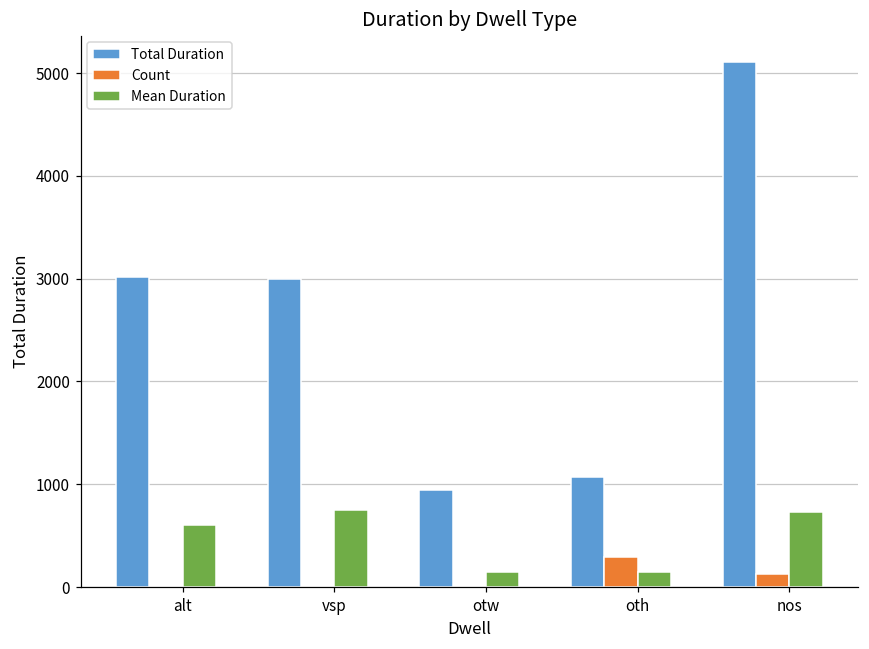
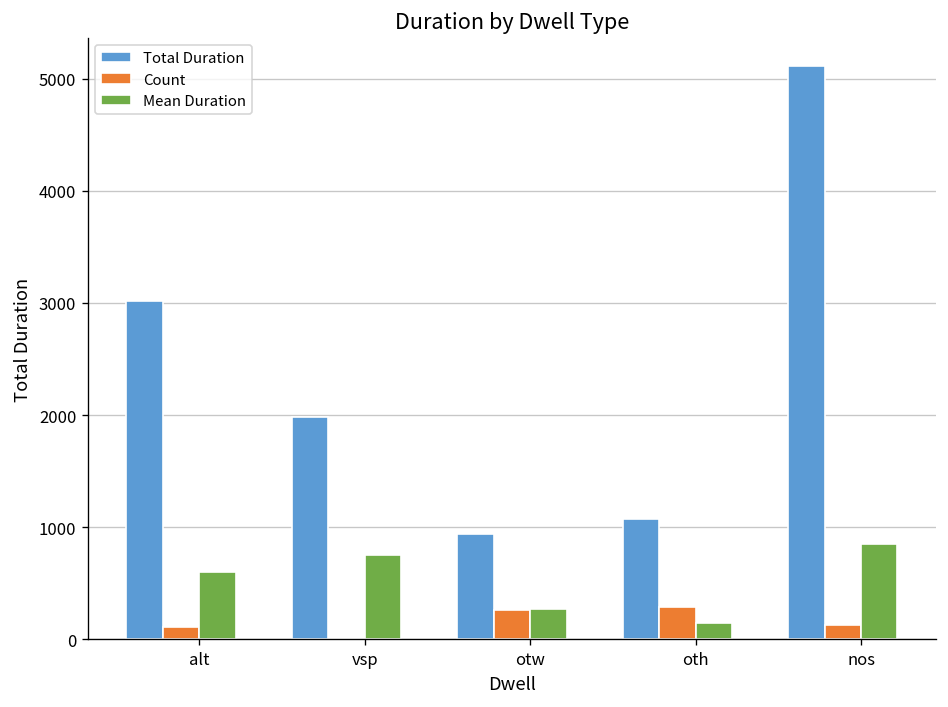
Count, alt: 0 -> 100
Total Duration, vsp: 3000 -> 2000
Count, otw: 0 -> 300
Mean Duration, otw: 100 -> 300
Mean Duration, nos: 700 -> 900
